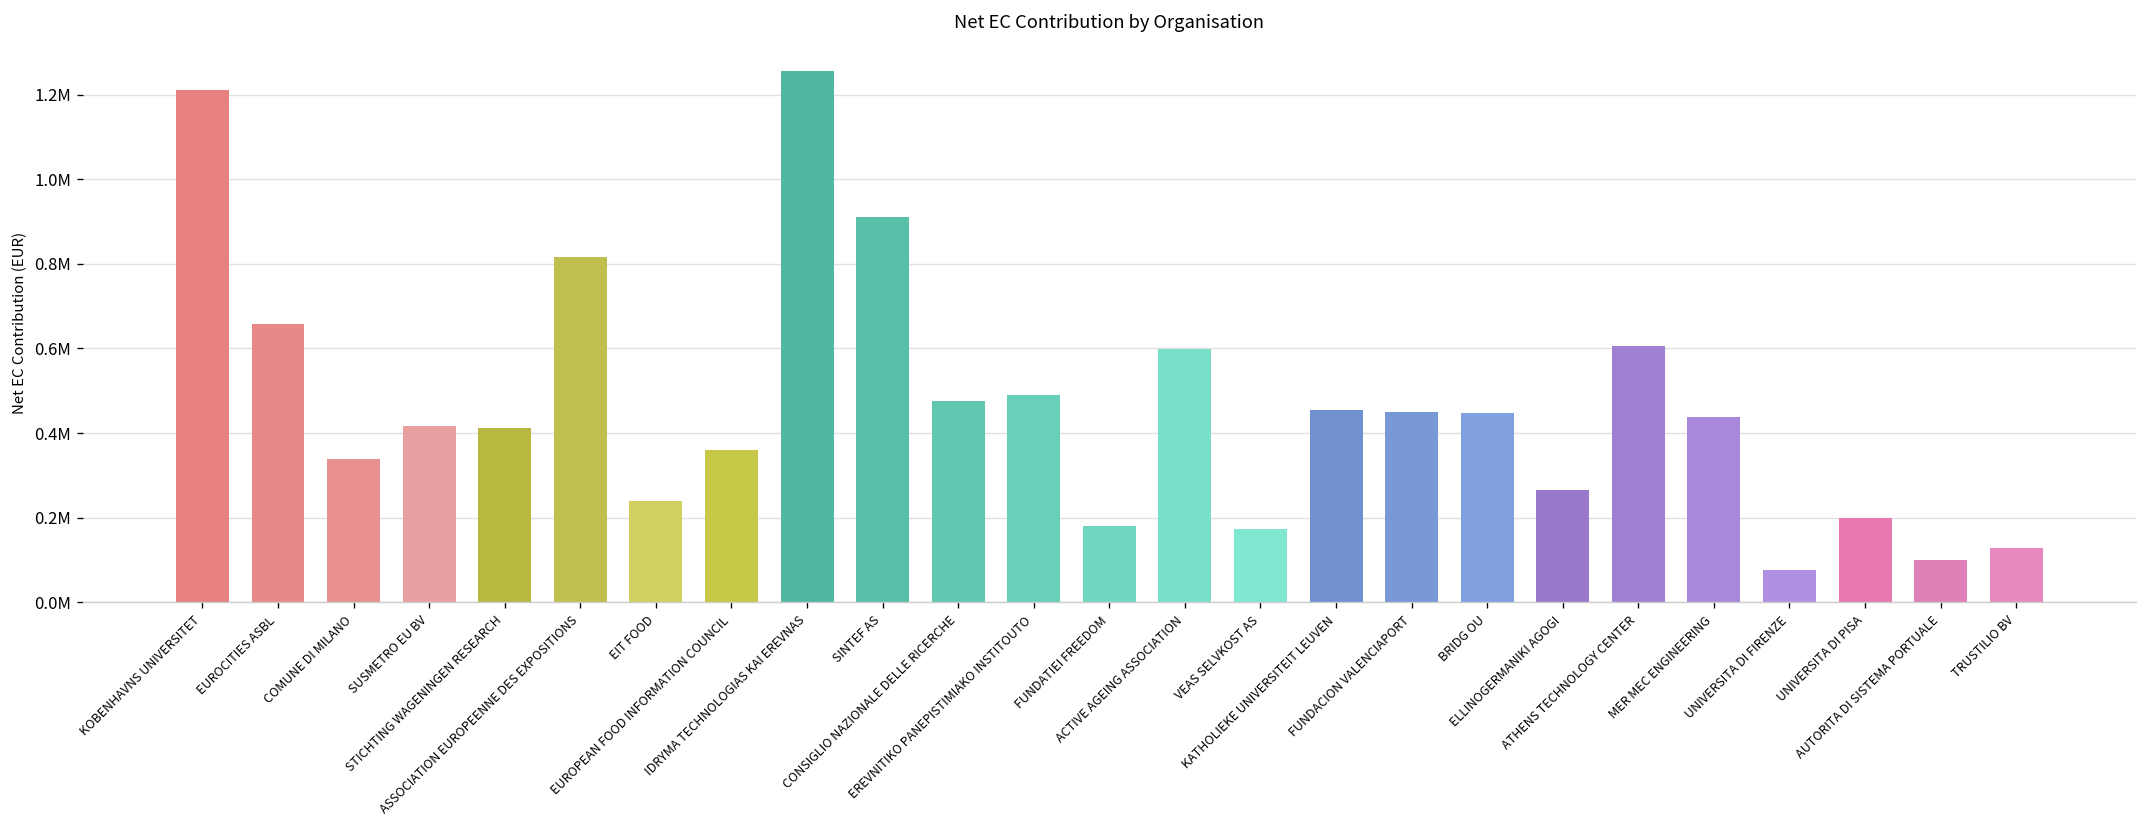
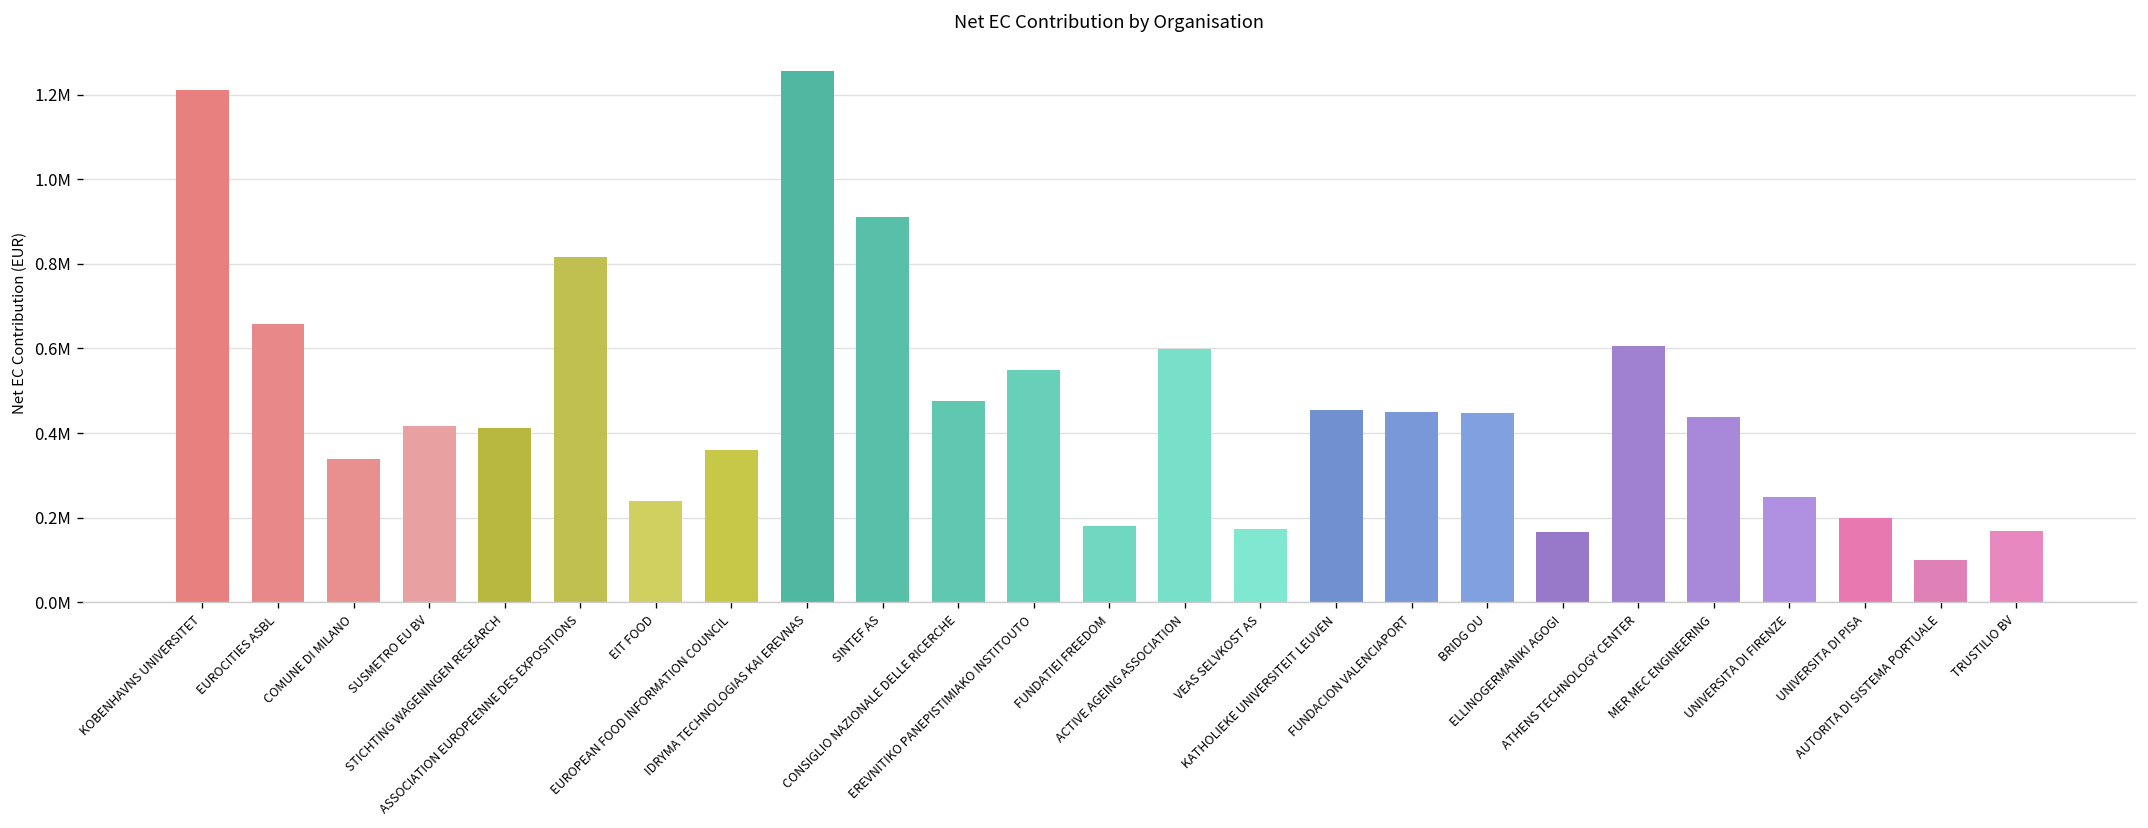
EREVNITIKO PANEPISTIMIAKO INSTITOUTO: 490000 -> 550000
ELLINOGERMANIKI AGOGI: 270000 -> 170000
UNIVERSITA DI FIRENZE: 80000 -> 250000
TRUSTILIO BV: 130000 -> 170000
